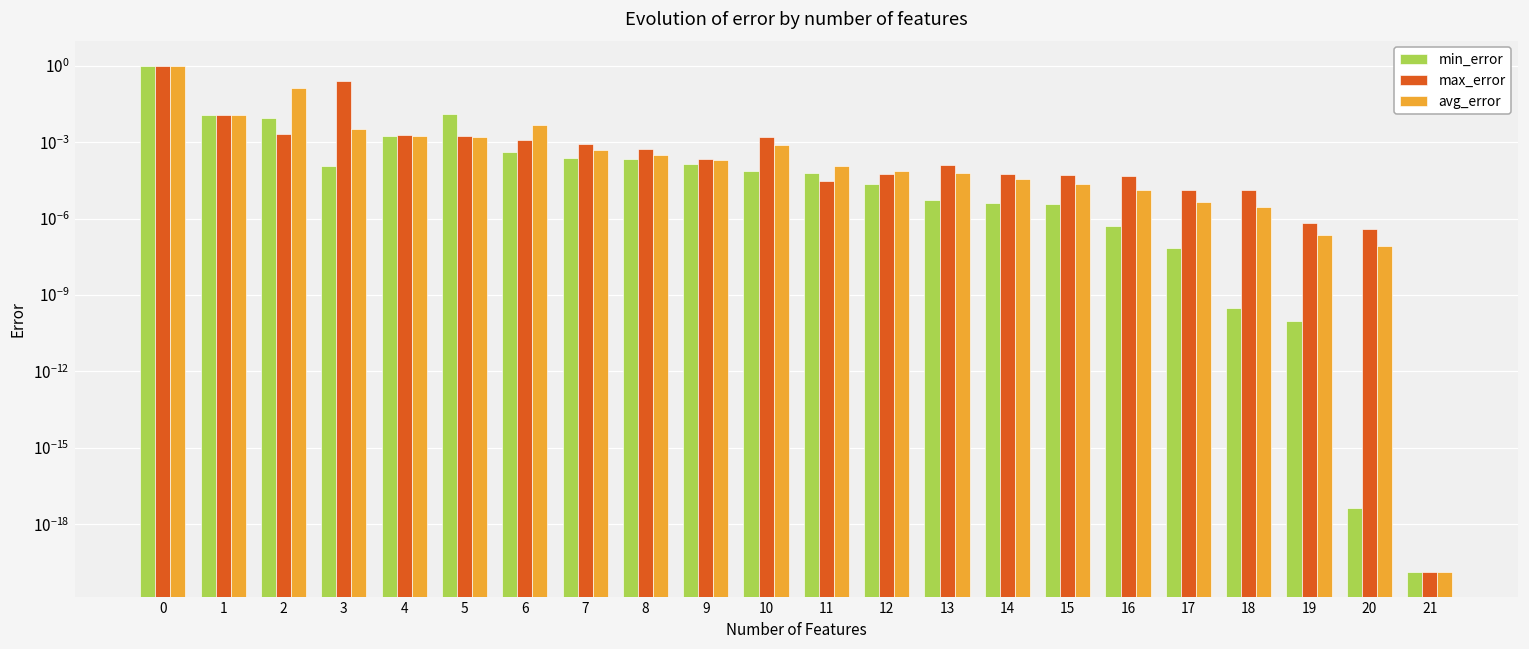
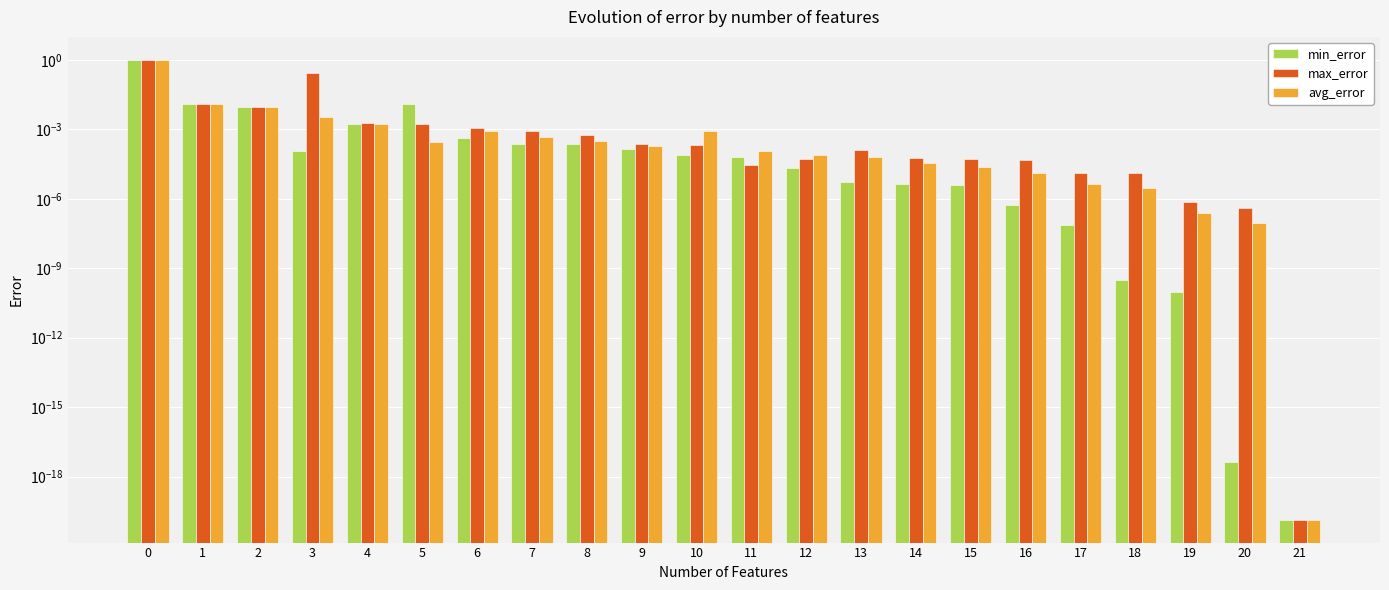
max_error, 2: 0.002 -> 0.009
avg_error, 2: 0.1 -> 0.009
avg_error, 5: 0.002 -> 0.0003
avg_error, 6: 0.005 -> 0.0009
max_error, 10: 0.002 -> 0.0002
